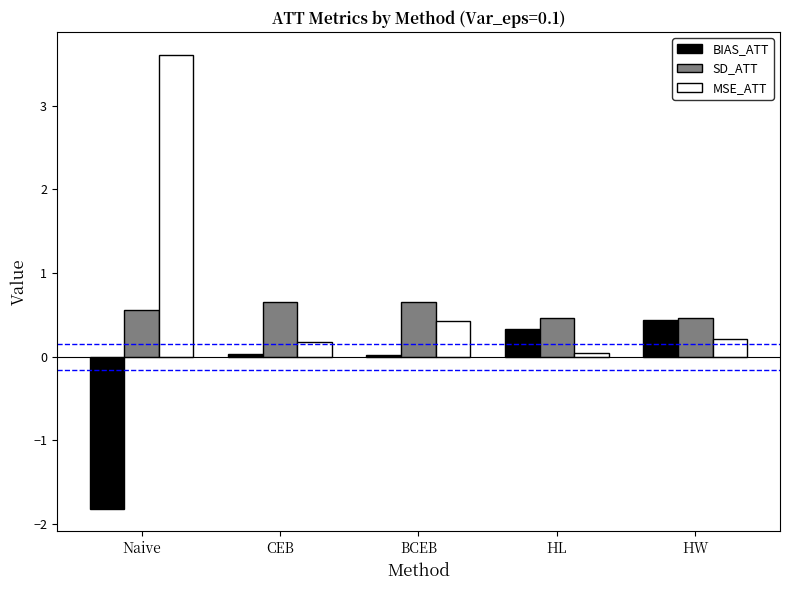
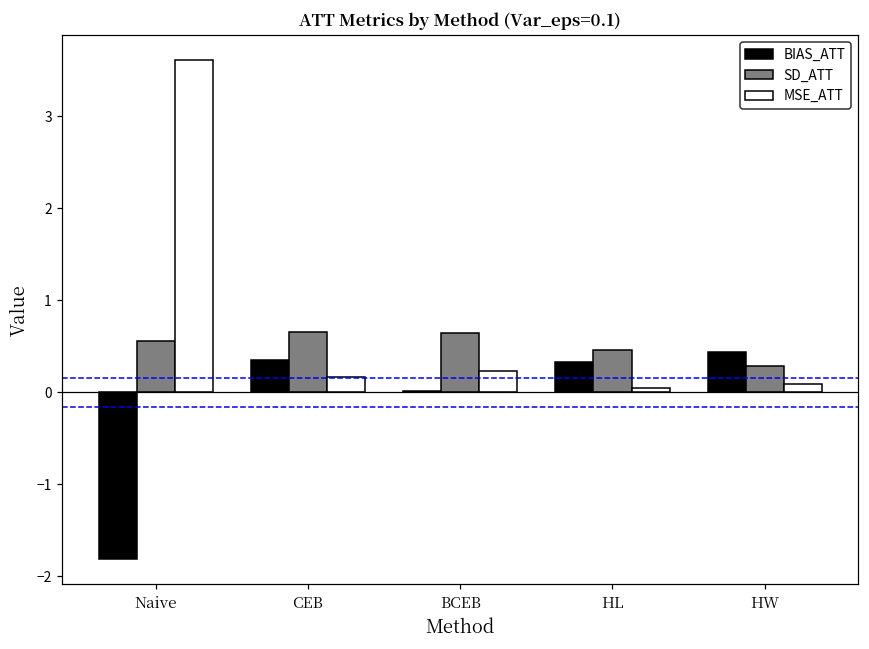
BIAS_ATT, CEB: 0.0 -> 0.3
MSE_ATT, BCEB: 0.4 -> 0.2
SD_ATT, HW: 0.5 -> 0.3
MSE_ATT, HW: 0.2 -> 0.1
